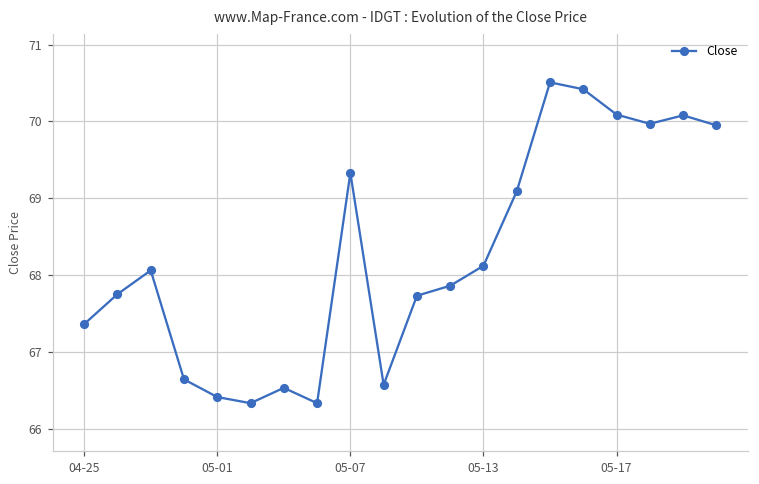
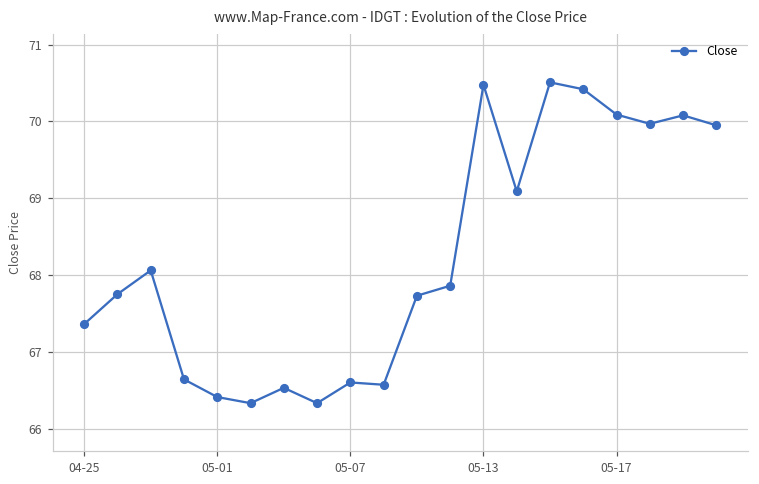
05-07: 69.3 -> 66.6
05-13: 68.1 -> 70.5
